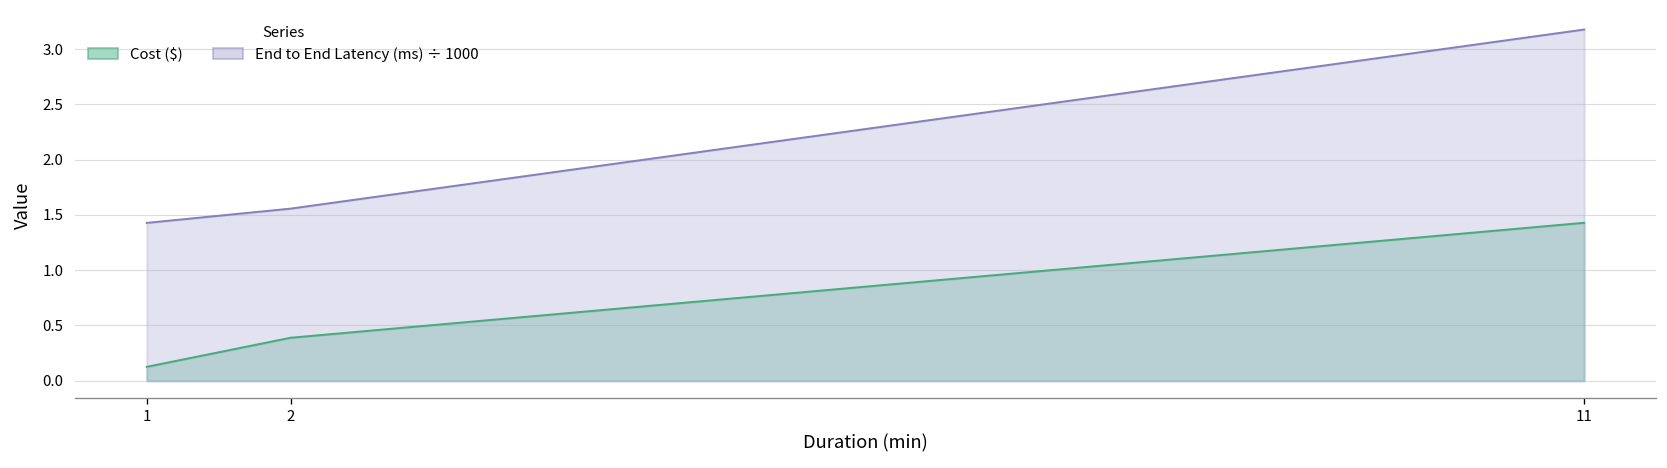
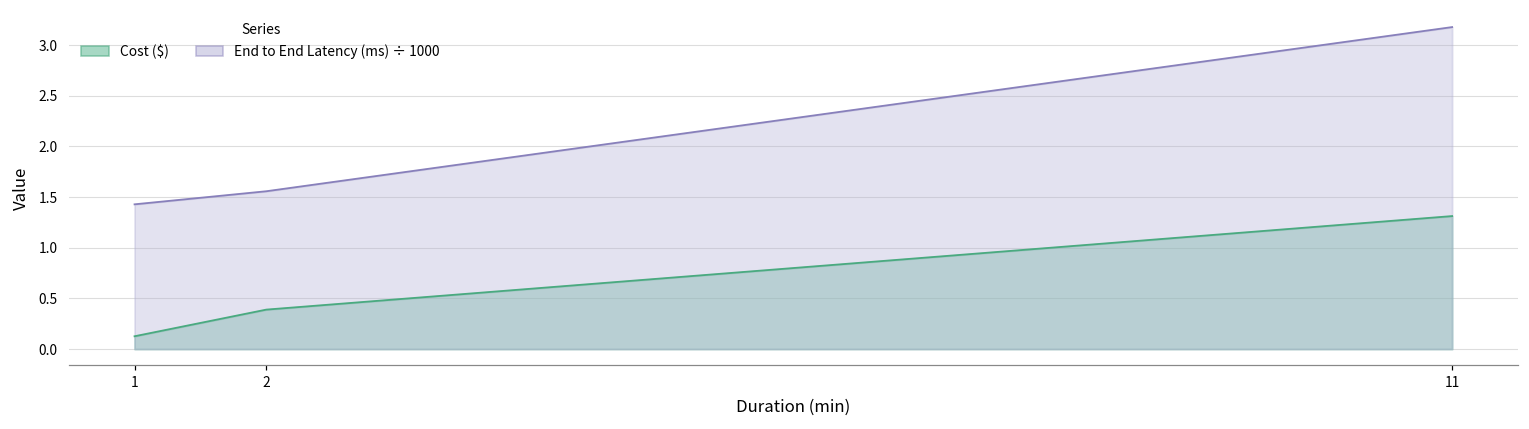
Cost ($), 11: 1.4 -> 1.3
